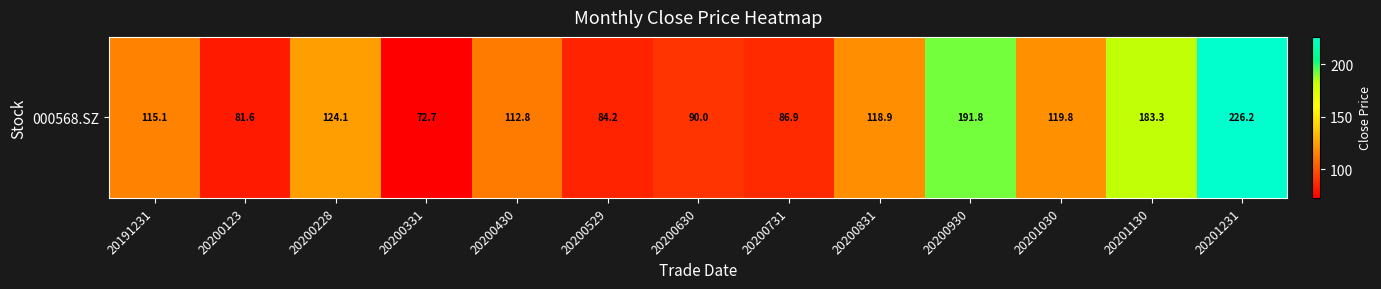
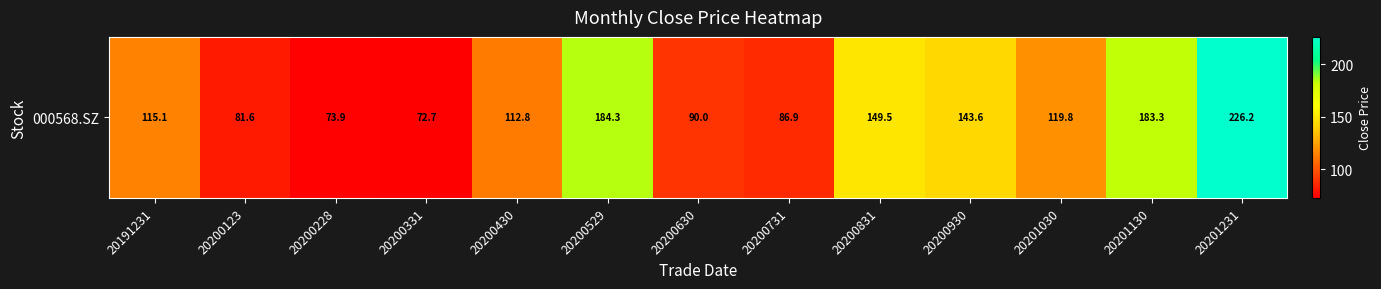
000568.SZ, 20200228: 124.1 -> 73.9
000568.SZ, 20200529: 84.2 -> 184.3
000568.SZ, 20200831: 118.9 -> 149.5
000568.SZ, 20200930: 191.8 -> 143.6
